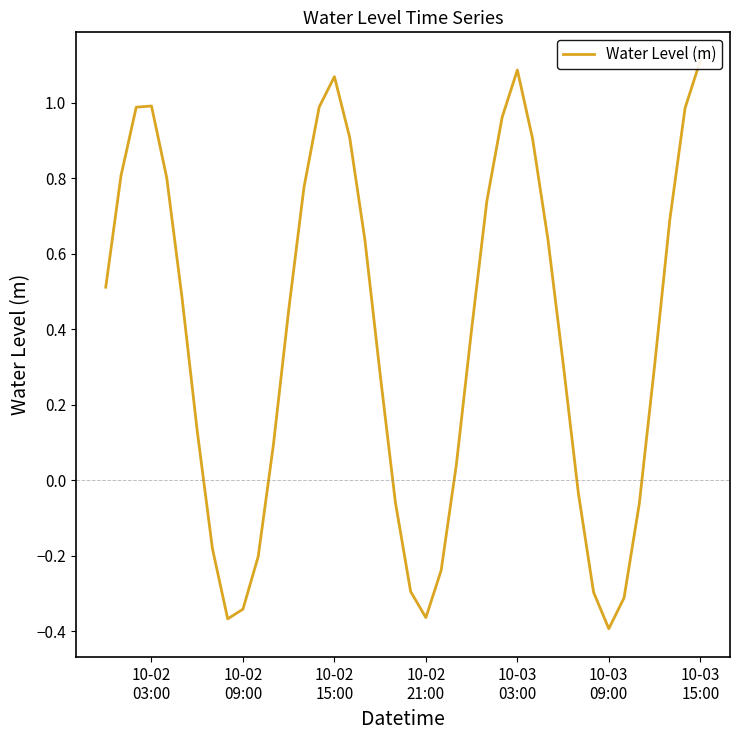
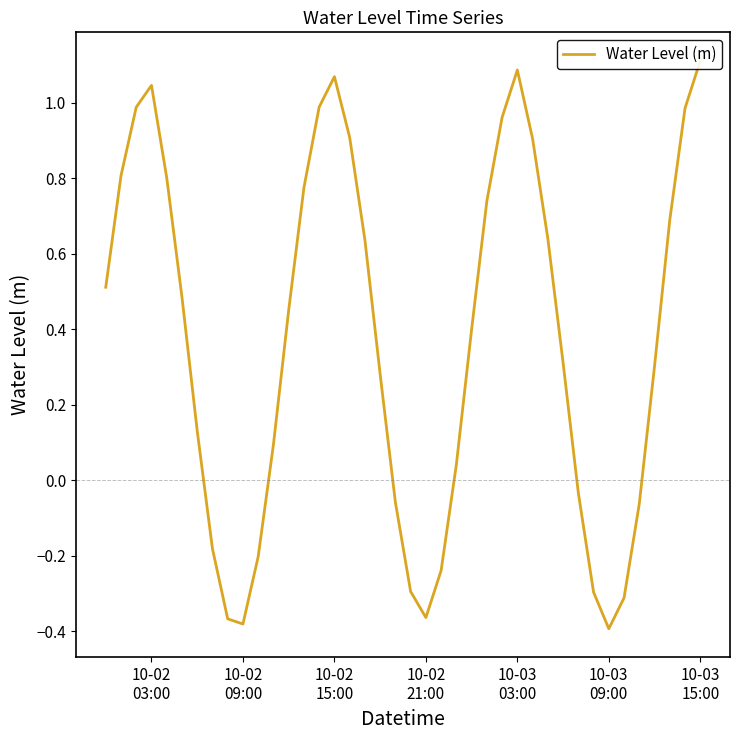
10-02 03:00: 0.99 -> 1.05
10-02 09:00: -0.34 -> -0.38
